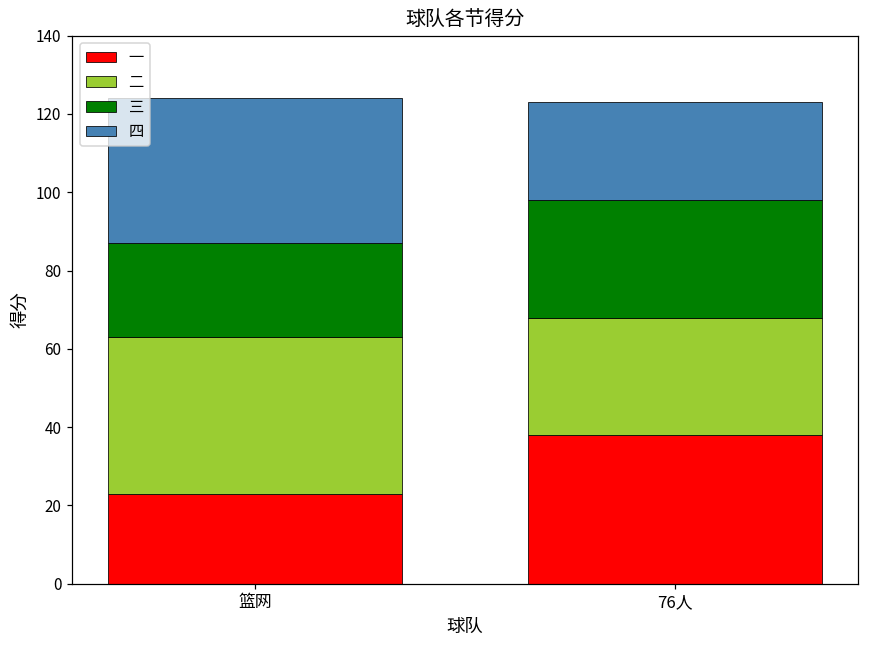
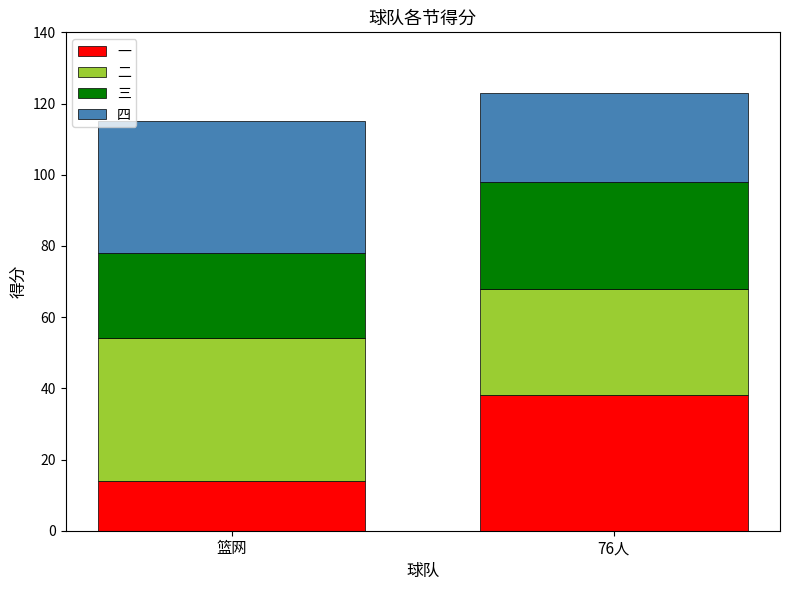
一, 篮网: 23 -> 14
